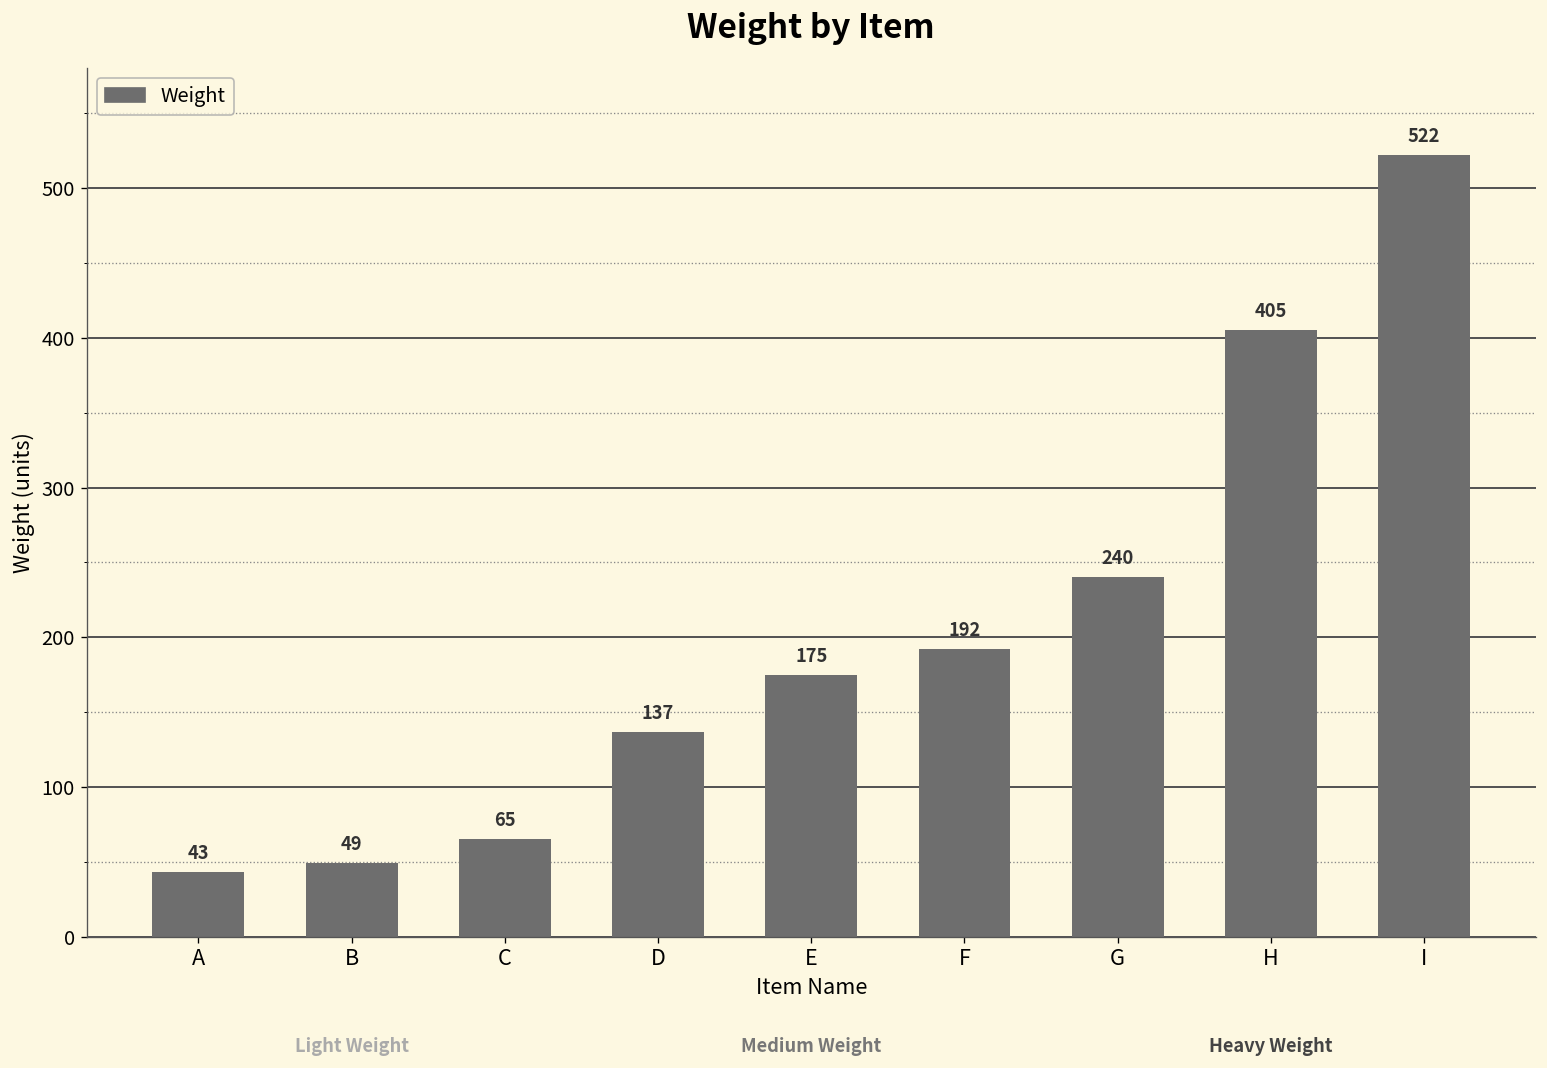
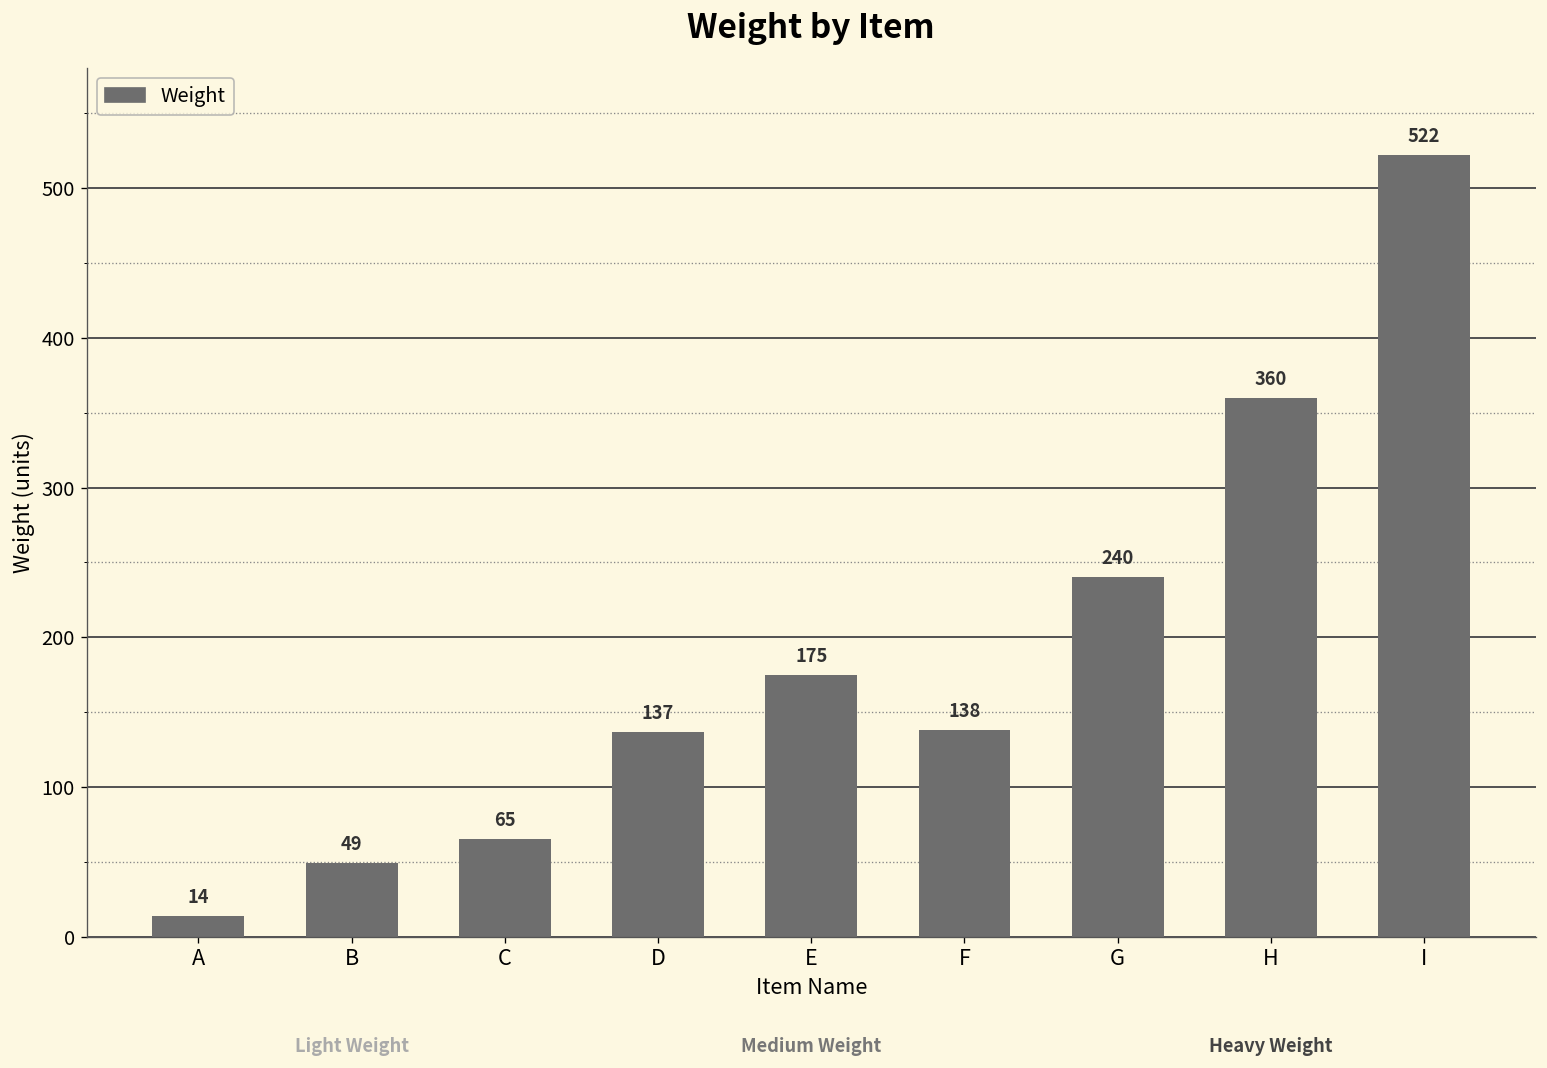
A: 43 -> 14
F: 192 -> 138
H: 405 -> 360
